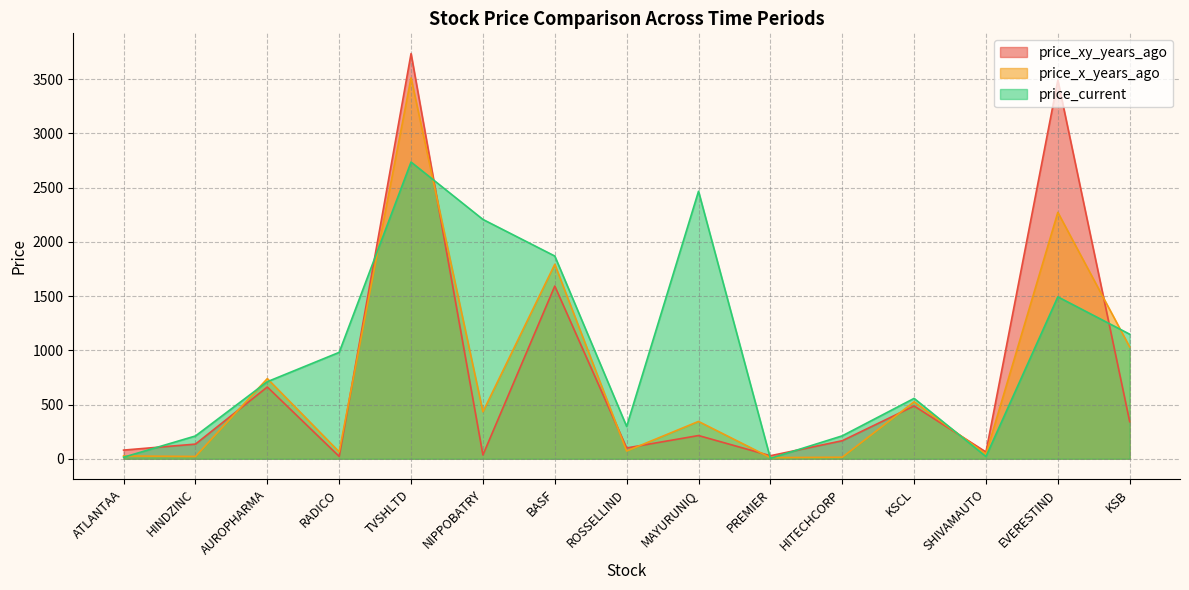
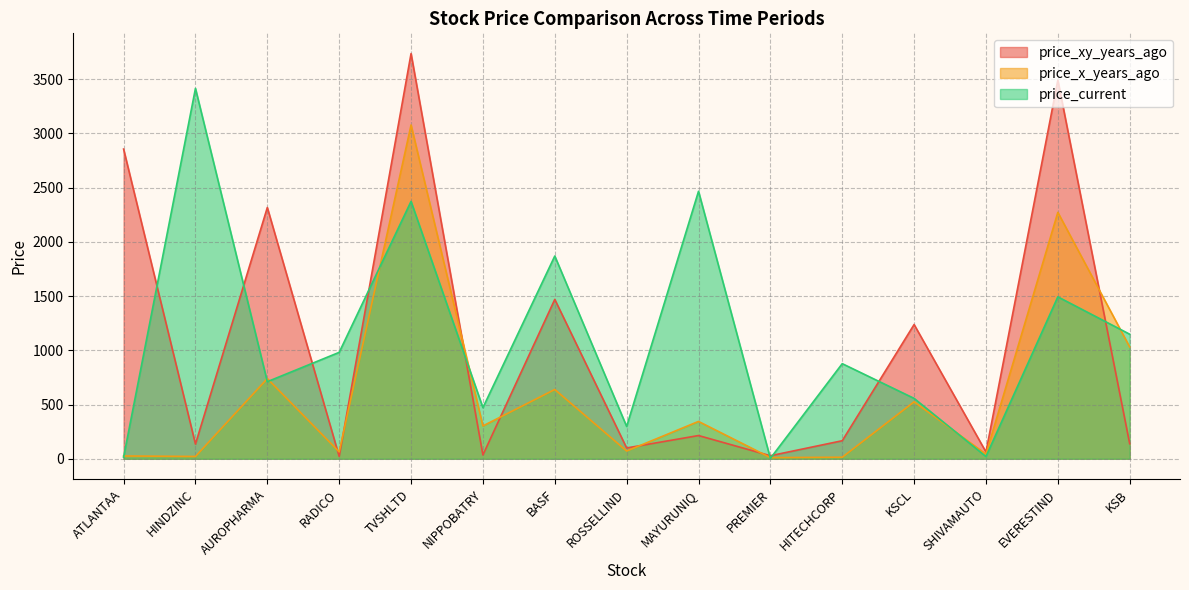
price_xy_years_ago, ATLANTAA: 80 -> 2860
price_current, HINDZINC: 210 -> 3420
price_xy_years_ago, AUROPHARMA: 660 -> 2320
price_x_years_ago, TVSHLTD: 3510 -> 3080
price_current, TVSHLTD: 2740 -> 2370
price_x_years_ago, NIPPOBATRY: 430 -> 300
price_current, NIPPOBATRY: 2210 -> 470
price_xy_years_ago, BASF: 1590 -> 1470
price_x_years_ago, BASF: 1790 -> 640
price_current, HITECHCORP: 210 -> 880
price_xy_years_ago, KSCL: 490 -> 1240
price_xy_years_ago, KSB: 340 -> 140
